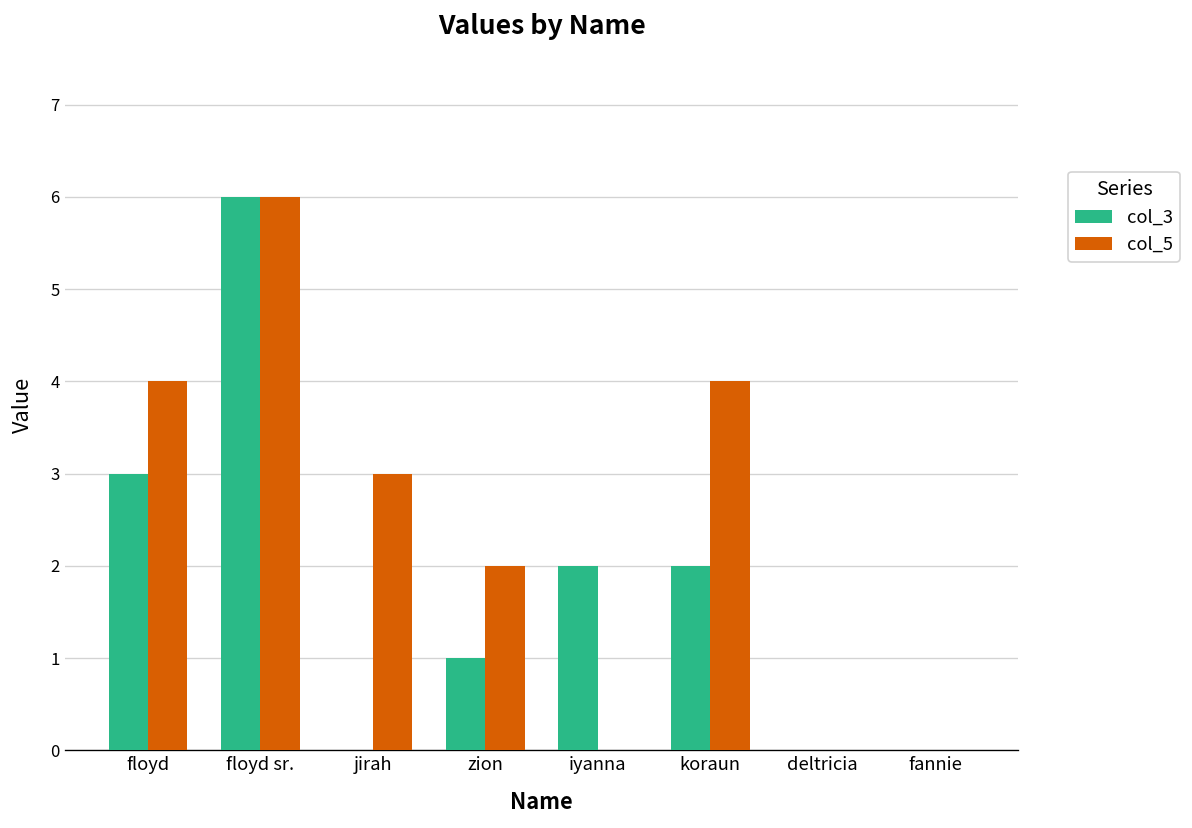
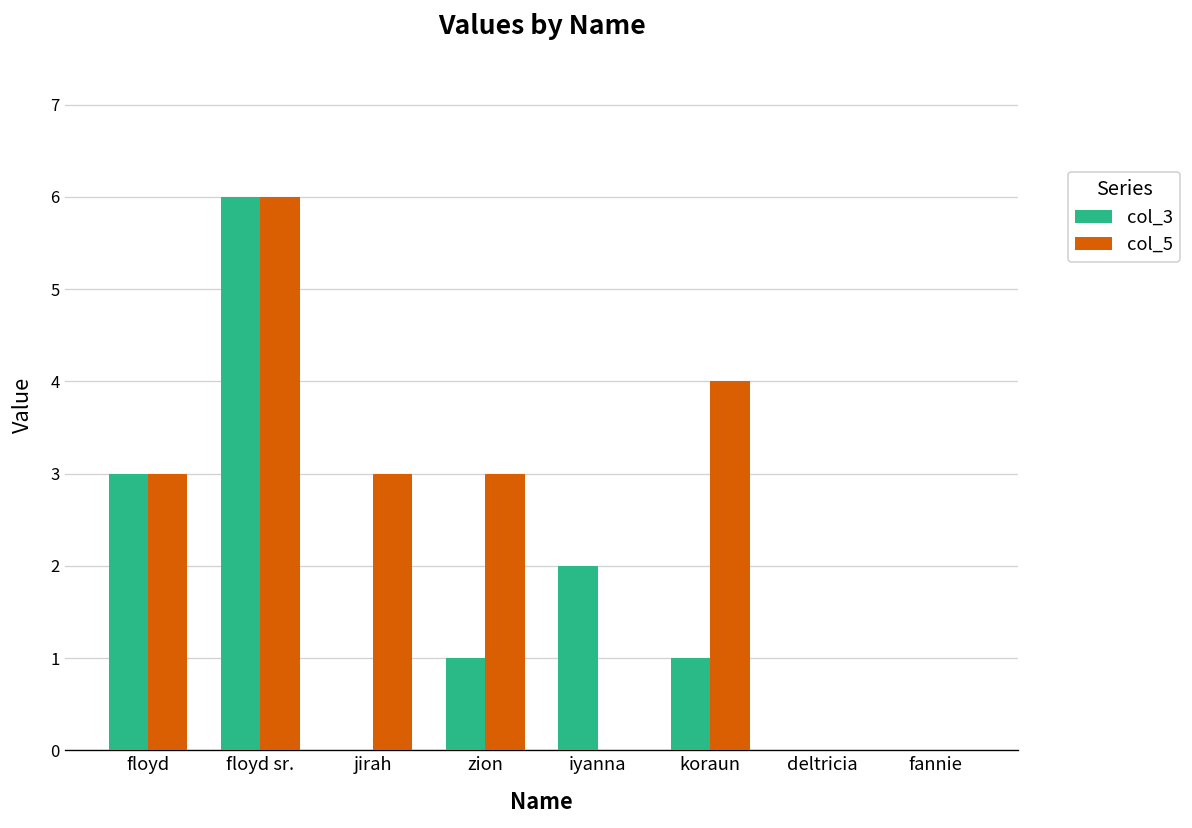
col_5, floyd: 4 -> 3
col_5, zion: 2 -> 3
col_3, koraun: 2 -> 1
